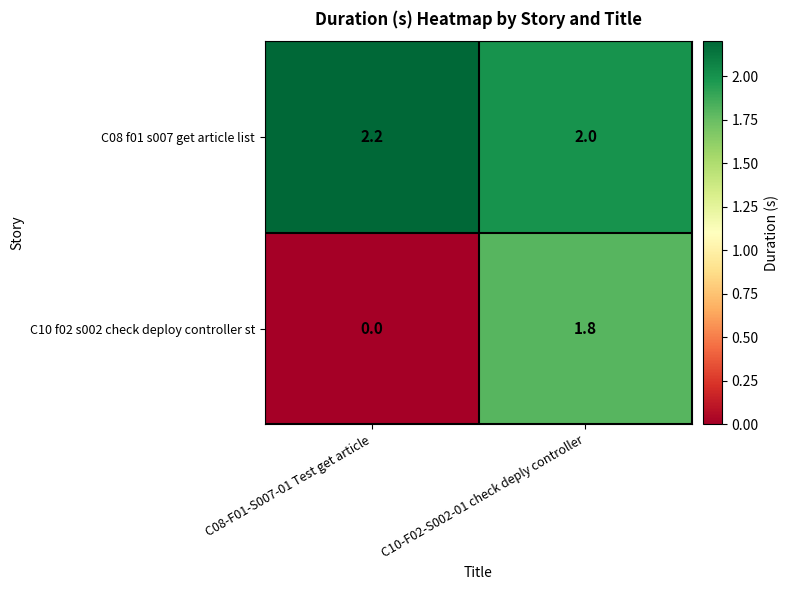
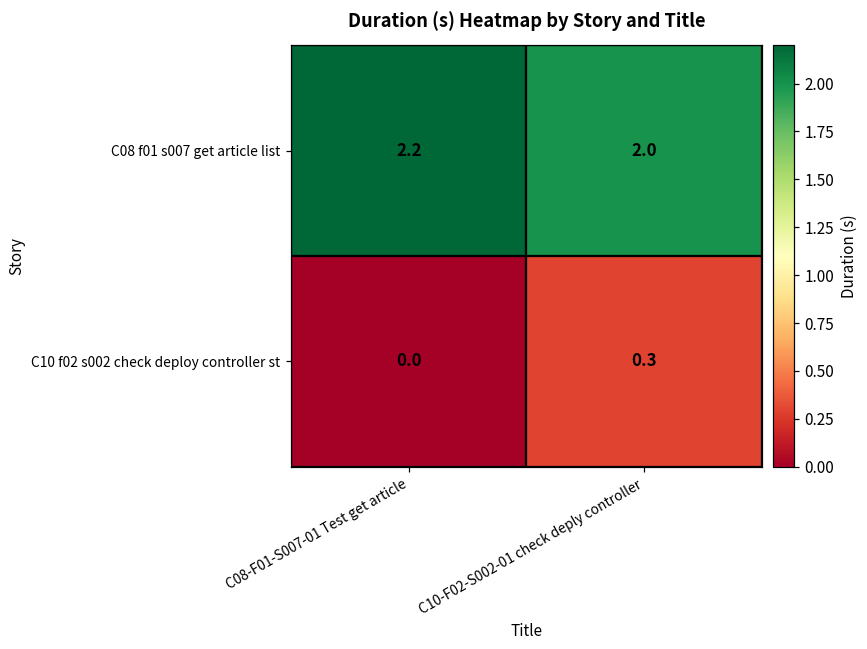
C10 f02 s002 check deploy controller st, C10-F02-S002-01 check deply controller: 1.8 -> 0.3
